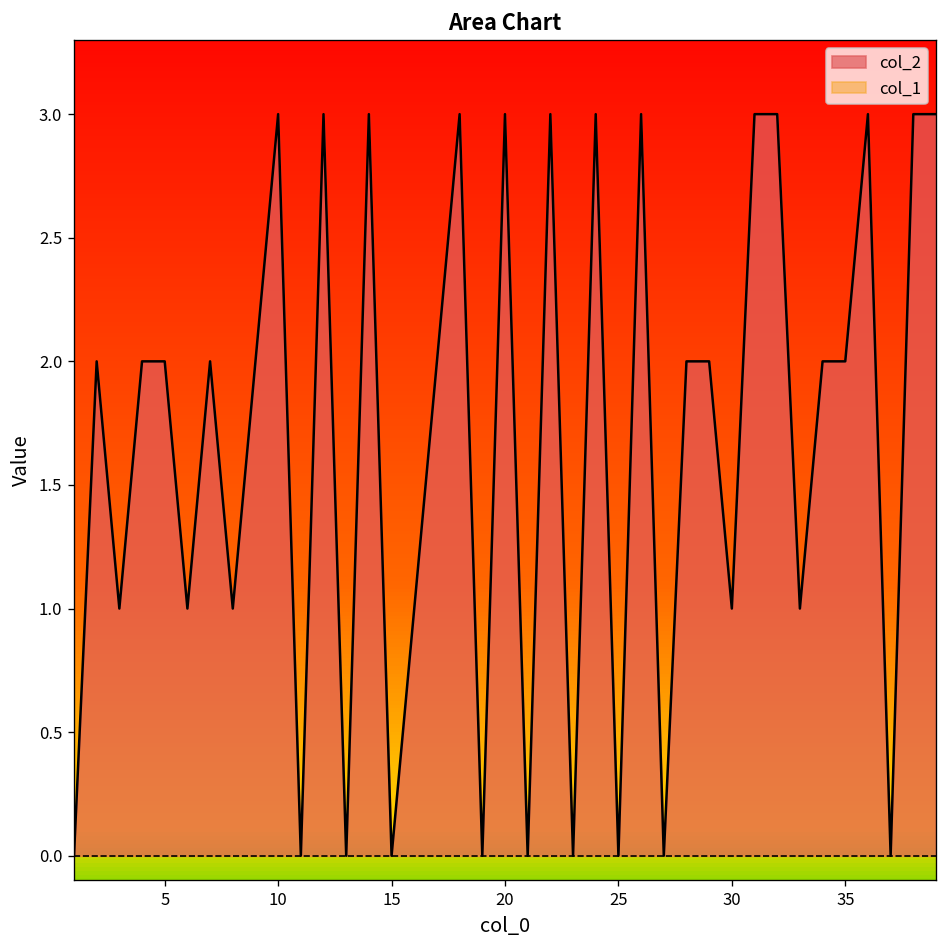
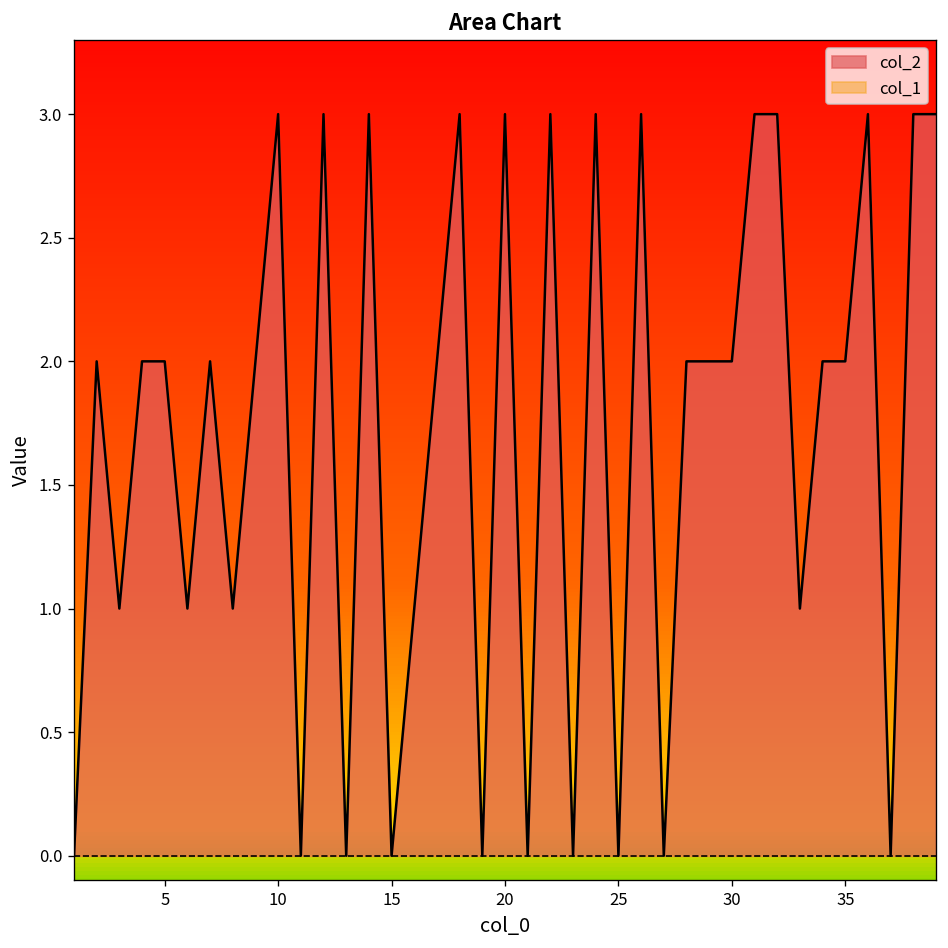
col_2, 30: 1 -> 2
